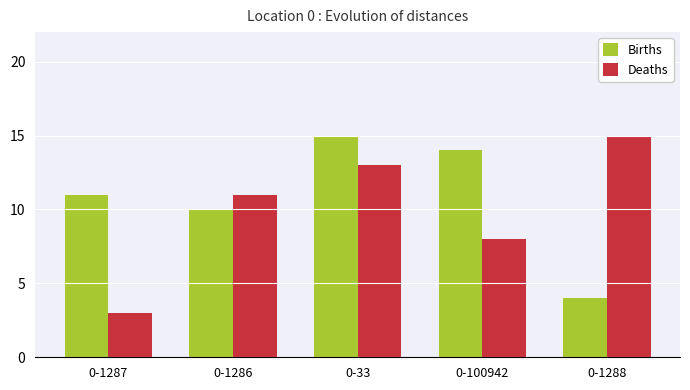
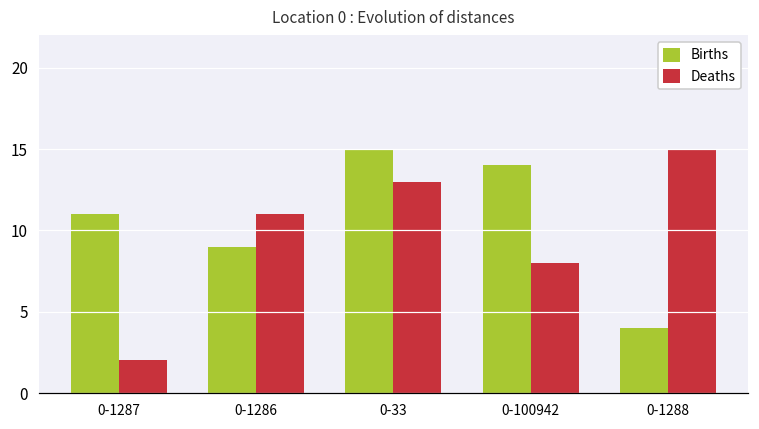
Deaths, 0-1287: 3 -> 2
Births, 0-1286: 10 -> 9
